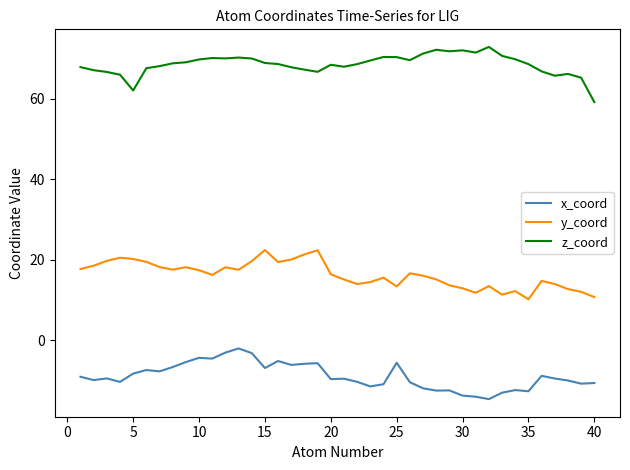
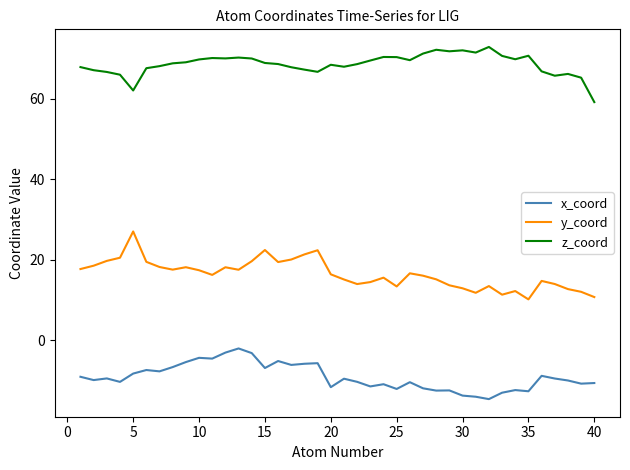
y_coord, 5: 20 -> 27
x_coord, 20: -10 -> -12
x_coord, 25: -6 -> -12
z_coord, 35: 69 -> 71
